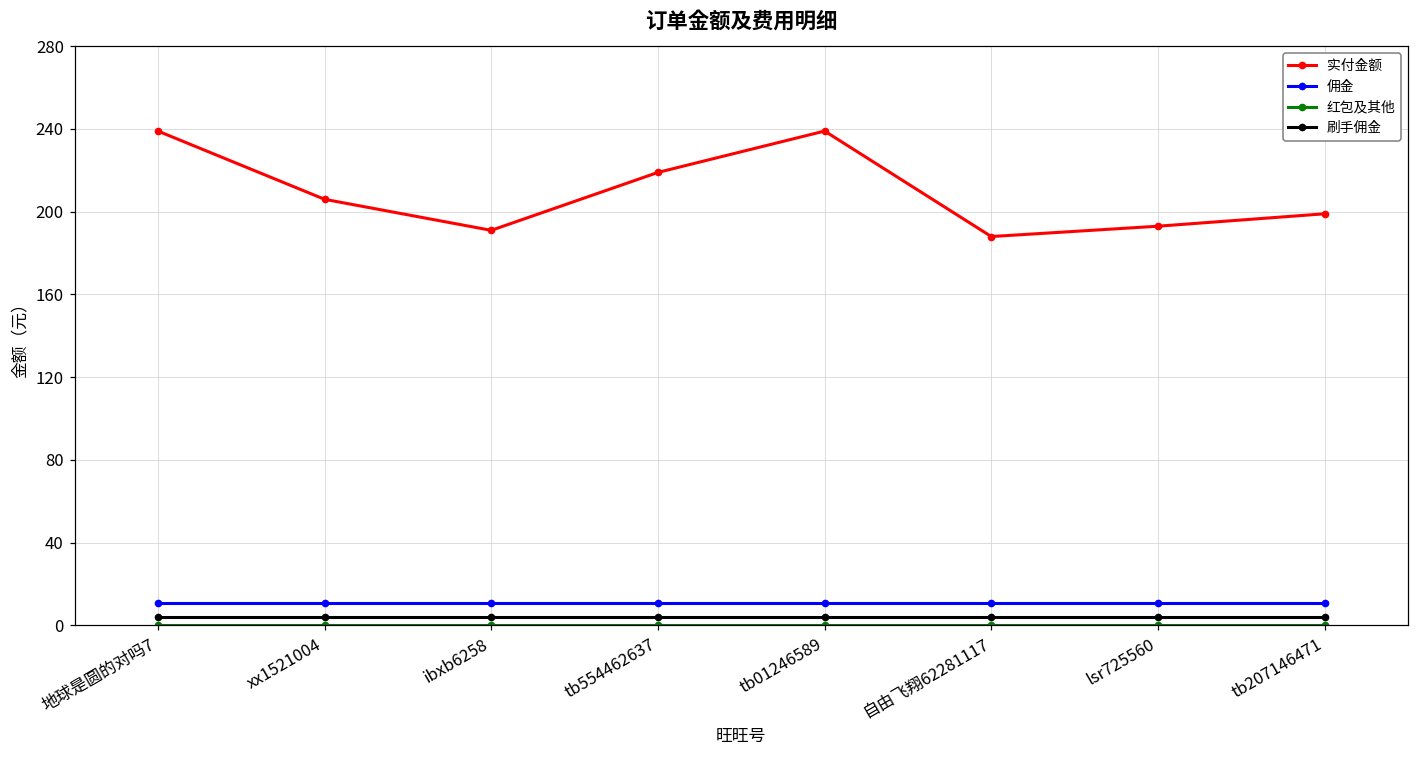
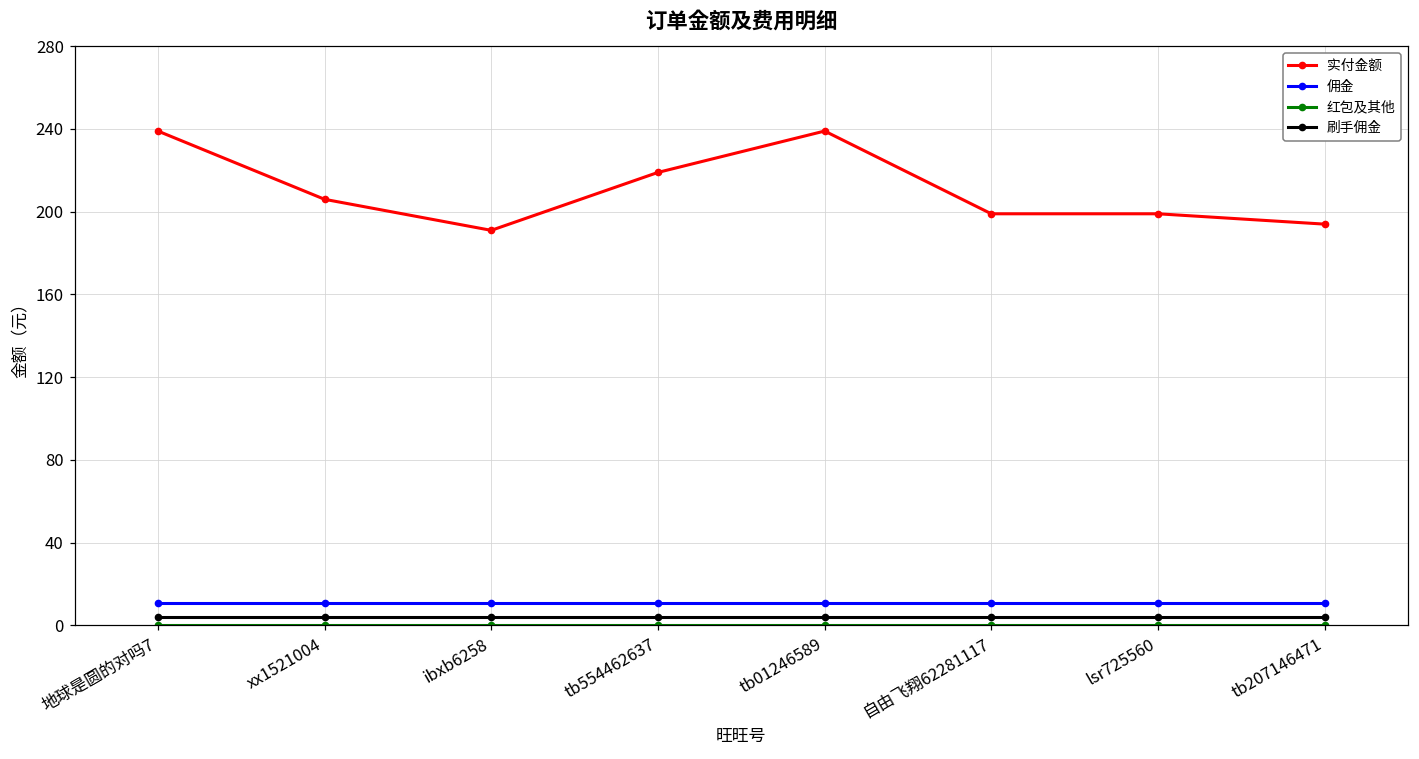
实付金额, 自由飞翔62281117: 188 -> 199
实付金额, lsr725560: 193 -> 199
实付金额, tb207146471: 199 -> 194
